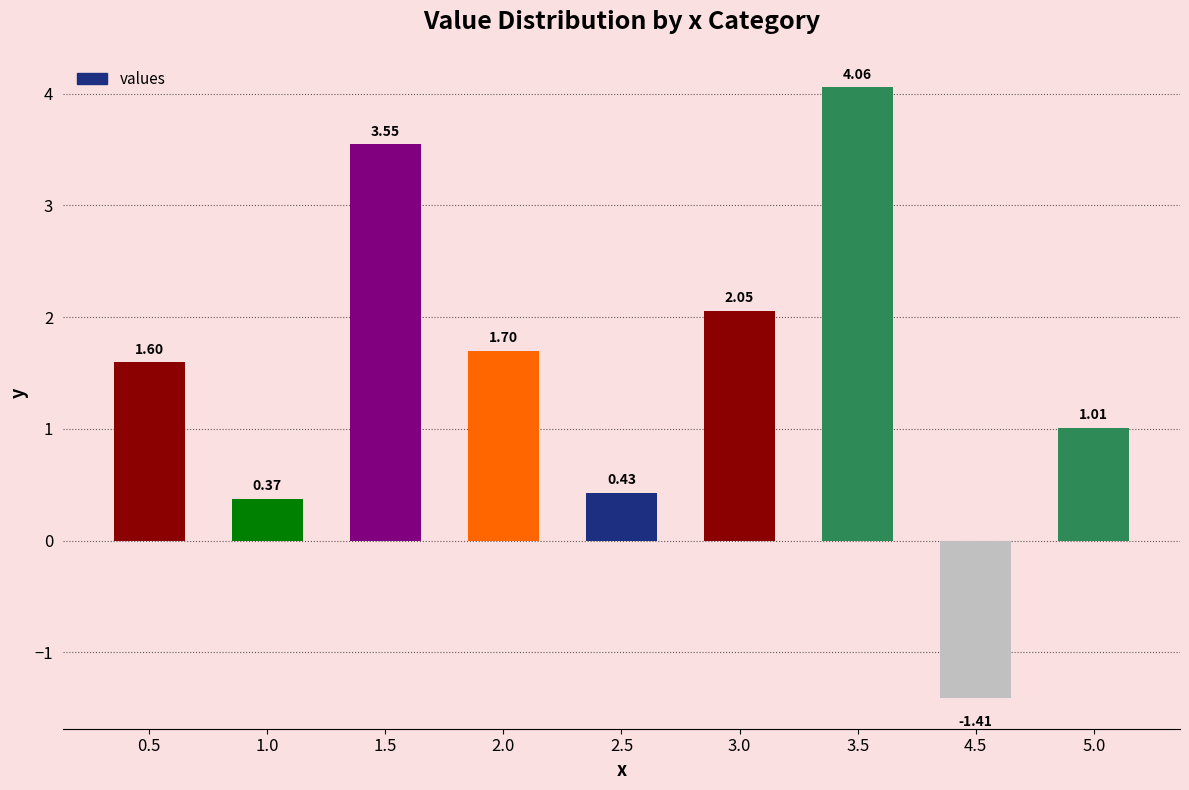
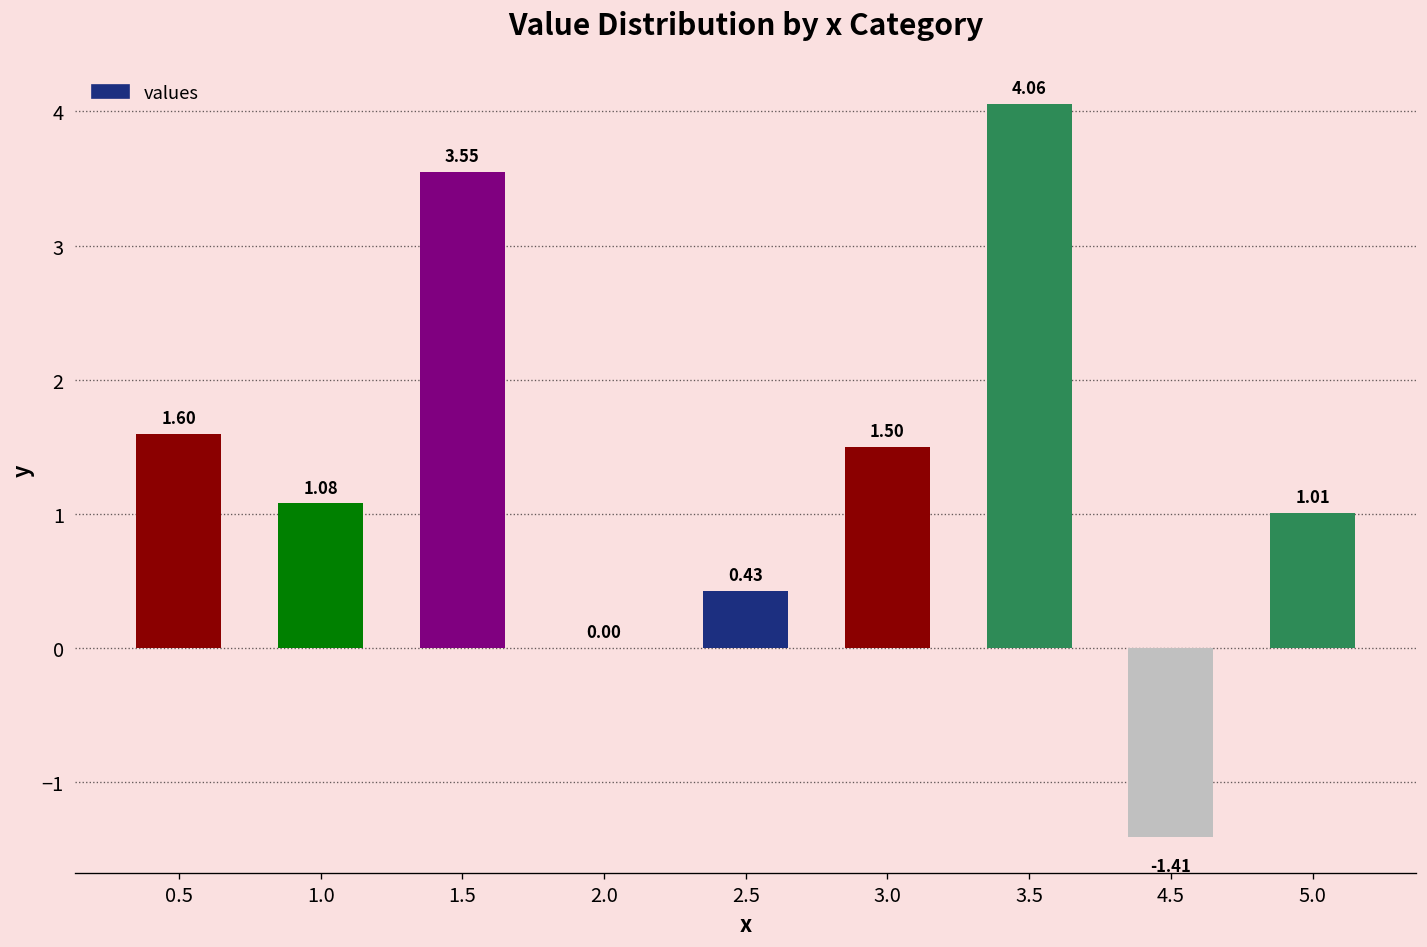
1.0: 0.37 -> 1.08
2.0: 1.70 -> 0.00
3.0: 2.05 -> 1.50
